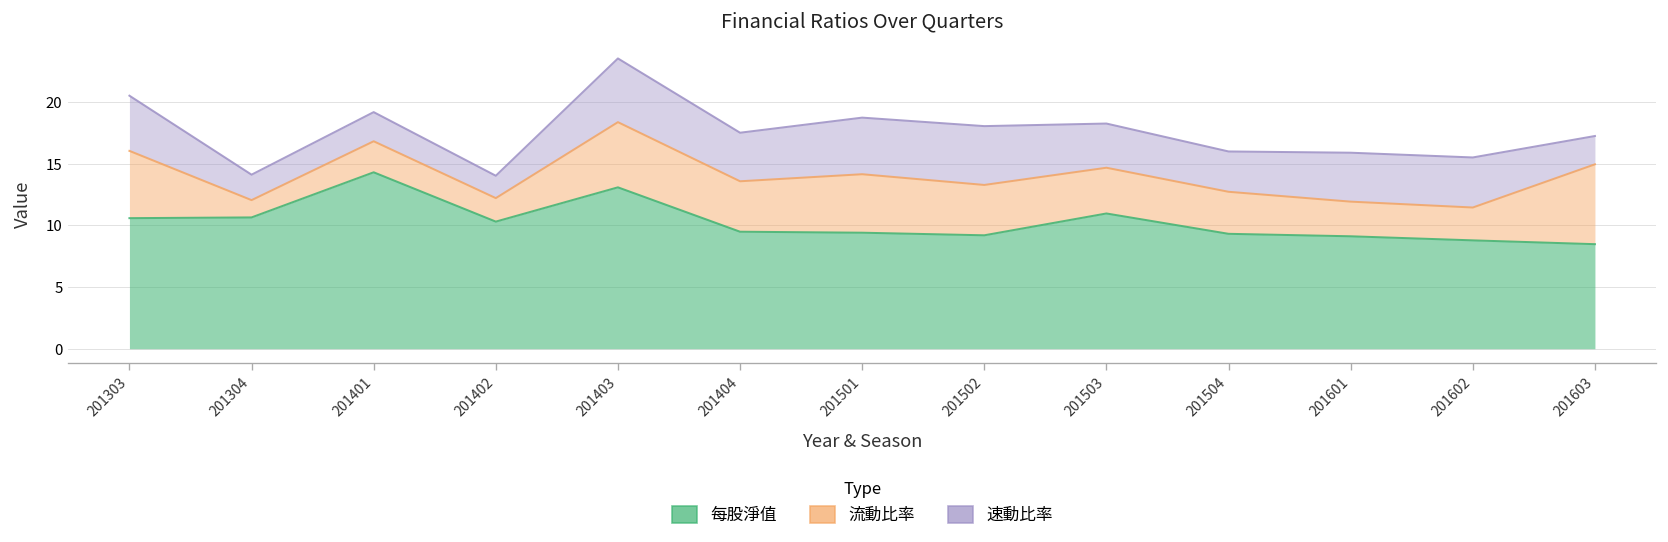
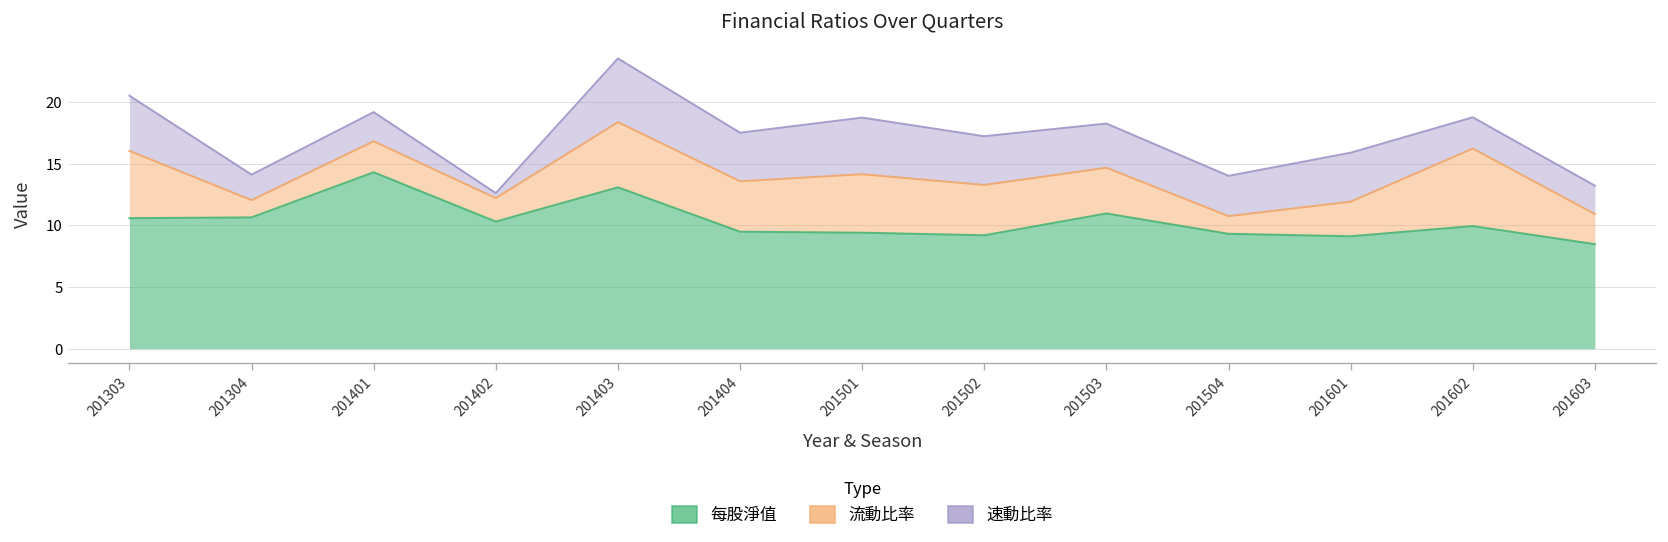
速動比率, 201402: 1.8 -> 0.4
速動比率, 201502: 4.8 -> 4.0
流動比率, 201504: 3.4 -> 1.4
每股淨值, 201602: 8.8 -> 10.0
流動比率, 201602: 2.7 -> 6.3
速動比率, 201602: 4.1 -> 2.5
流動比率, 201603: 6.5 -> 2.4
